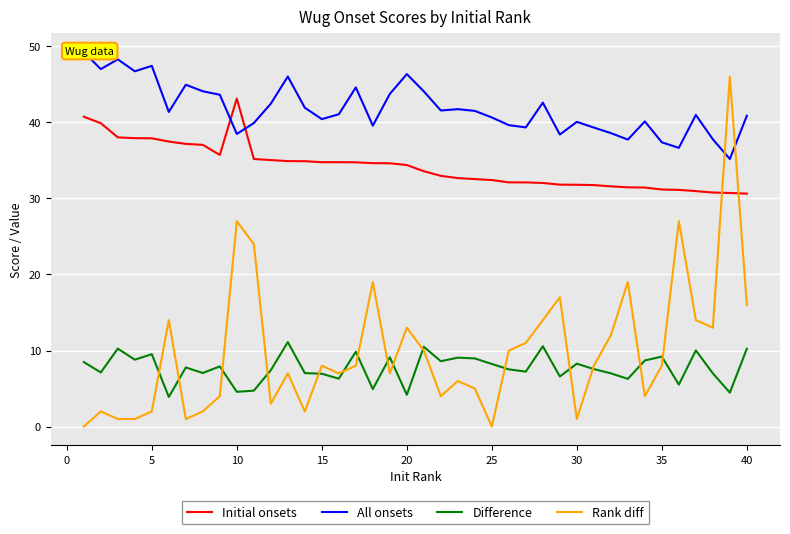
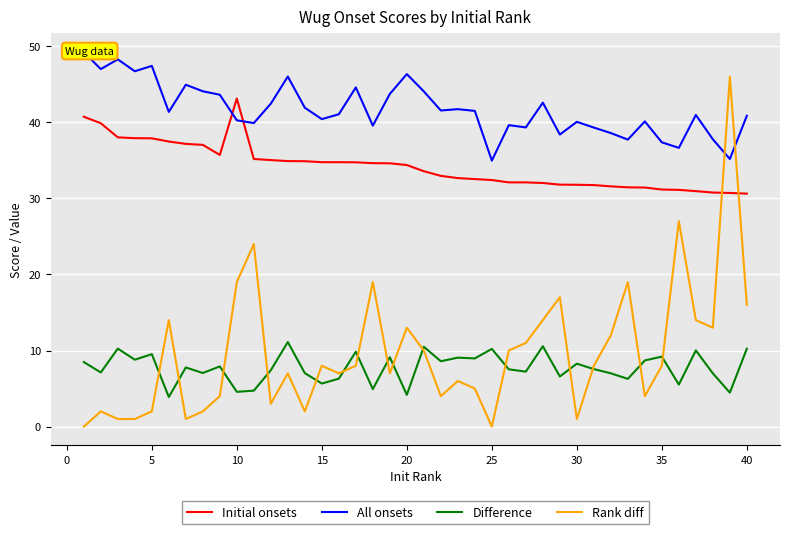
All onsets, 10: 38 -> 40
Rank diff, 10: 27 -> 19
Difference, 15: 7 -> 6
All onsets, 25: 41 -> 35
Difference, 25: 8 -> 10
